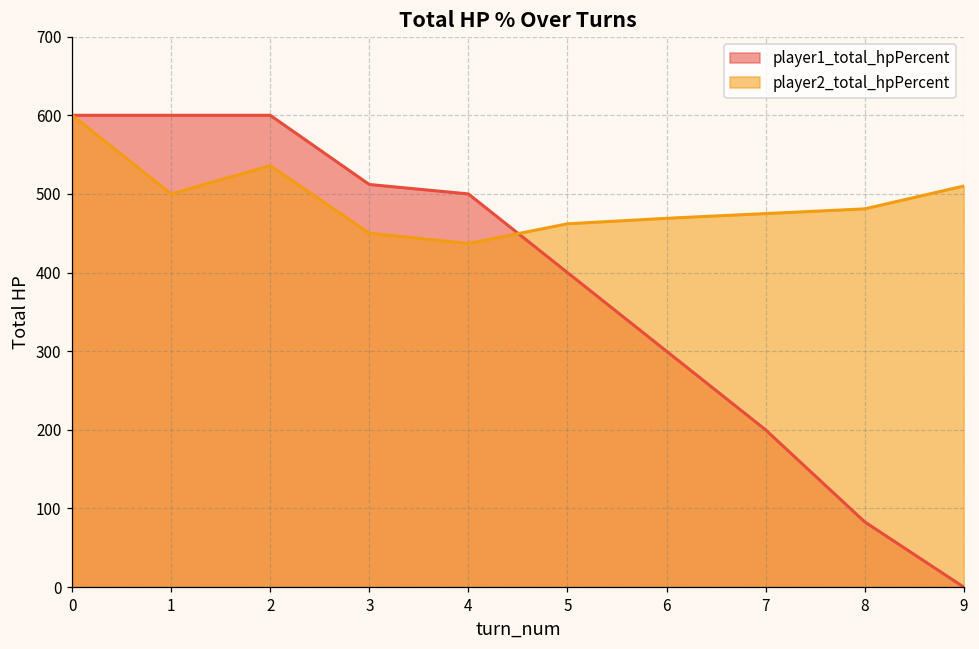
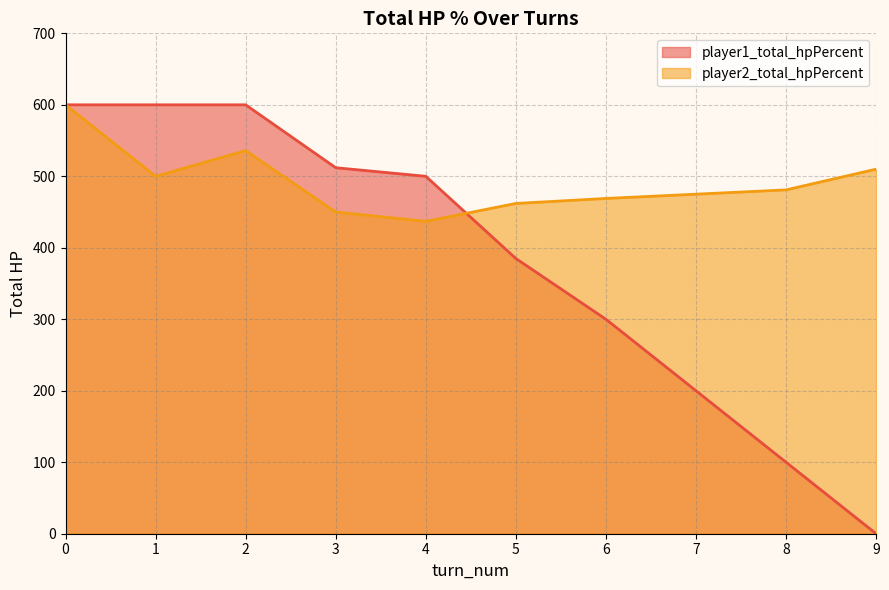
player1_total_hpPercent, 5: 400 -> 390
player1_total_hpPercent, 8: 80 -> 100
